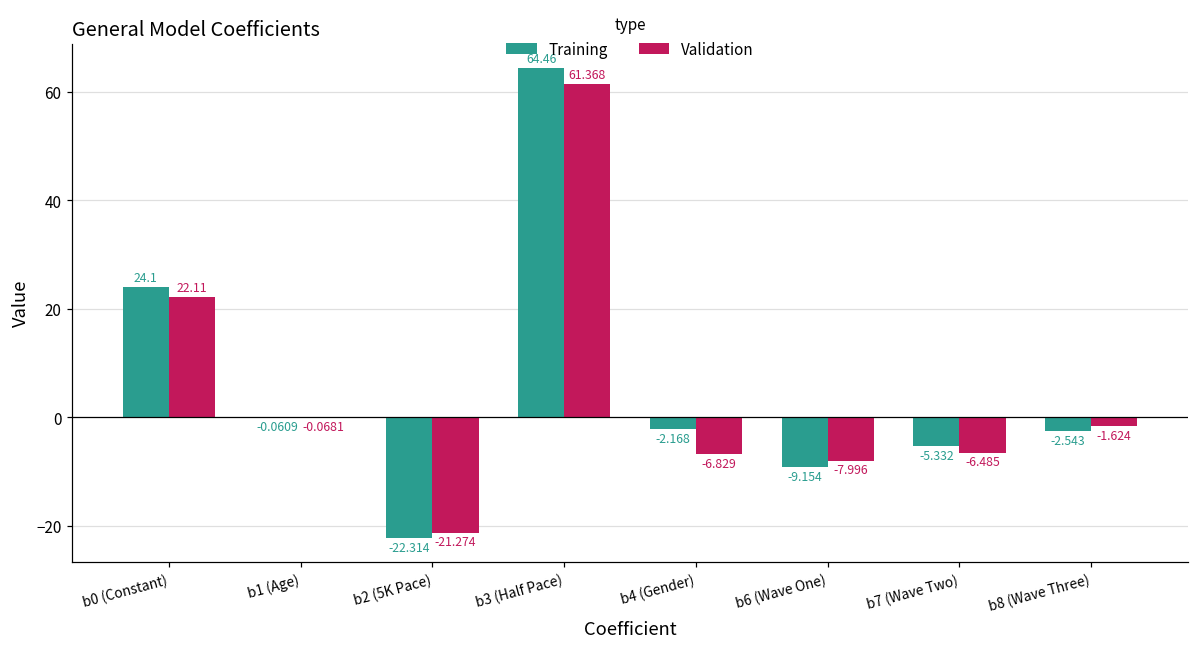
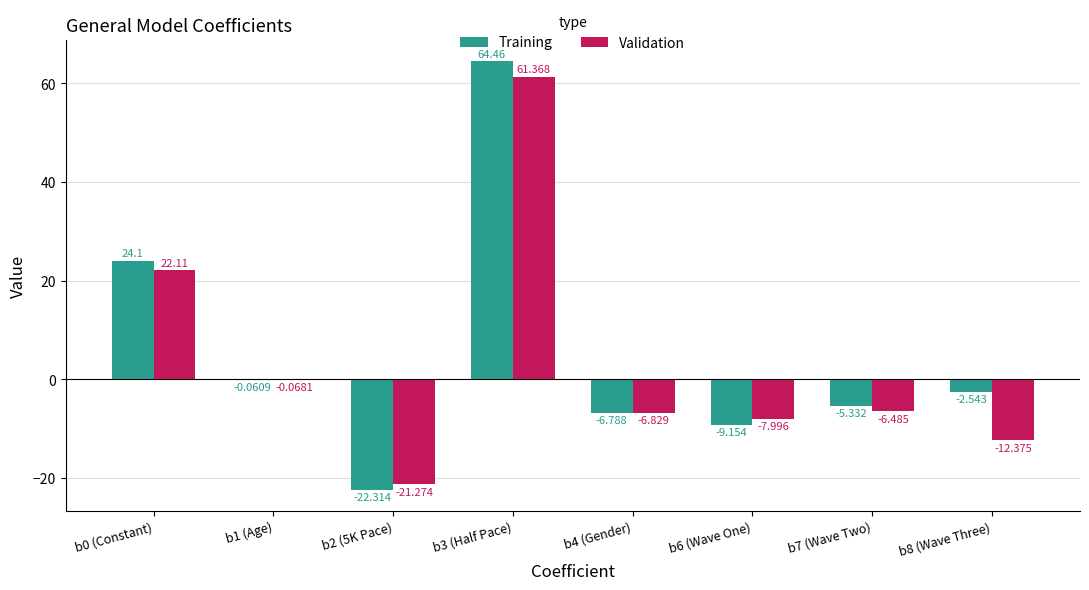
Training, b4 (Gender): -2.168 -> -6.788
Validation, b8 (Wave Three): -1.624 -> -12.375
